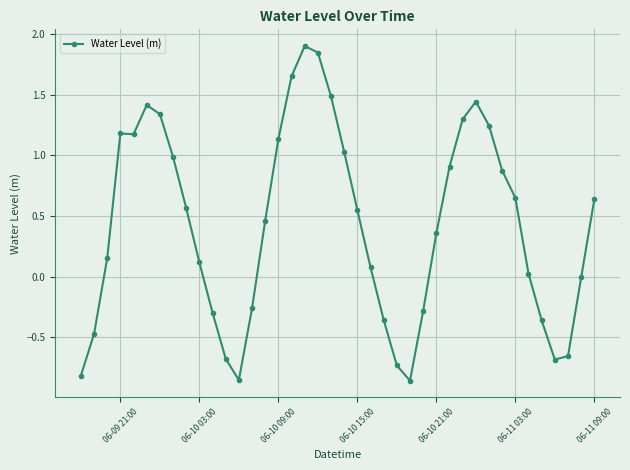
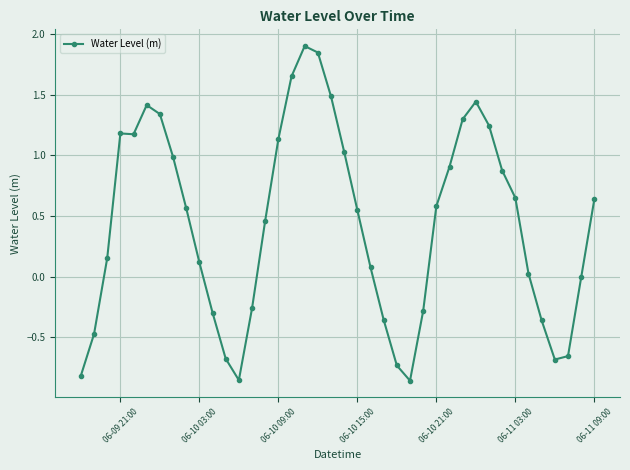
06-10 21:00: 0.36 -> 0.58
